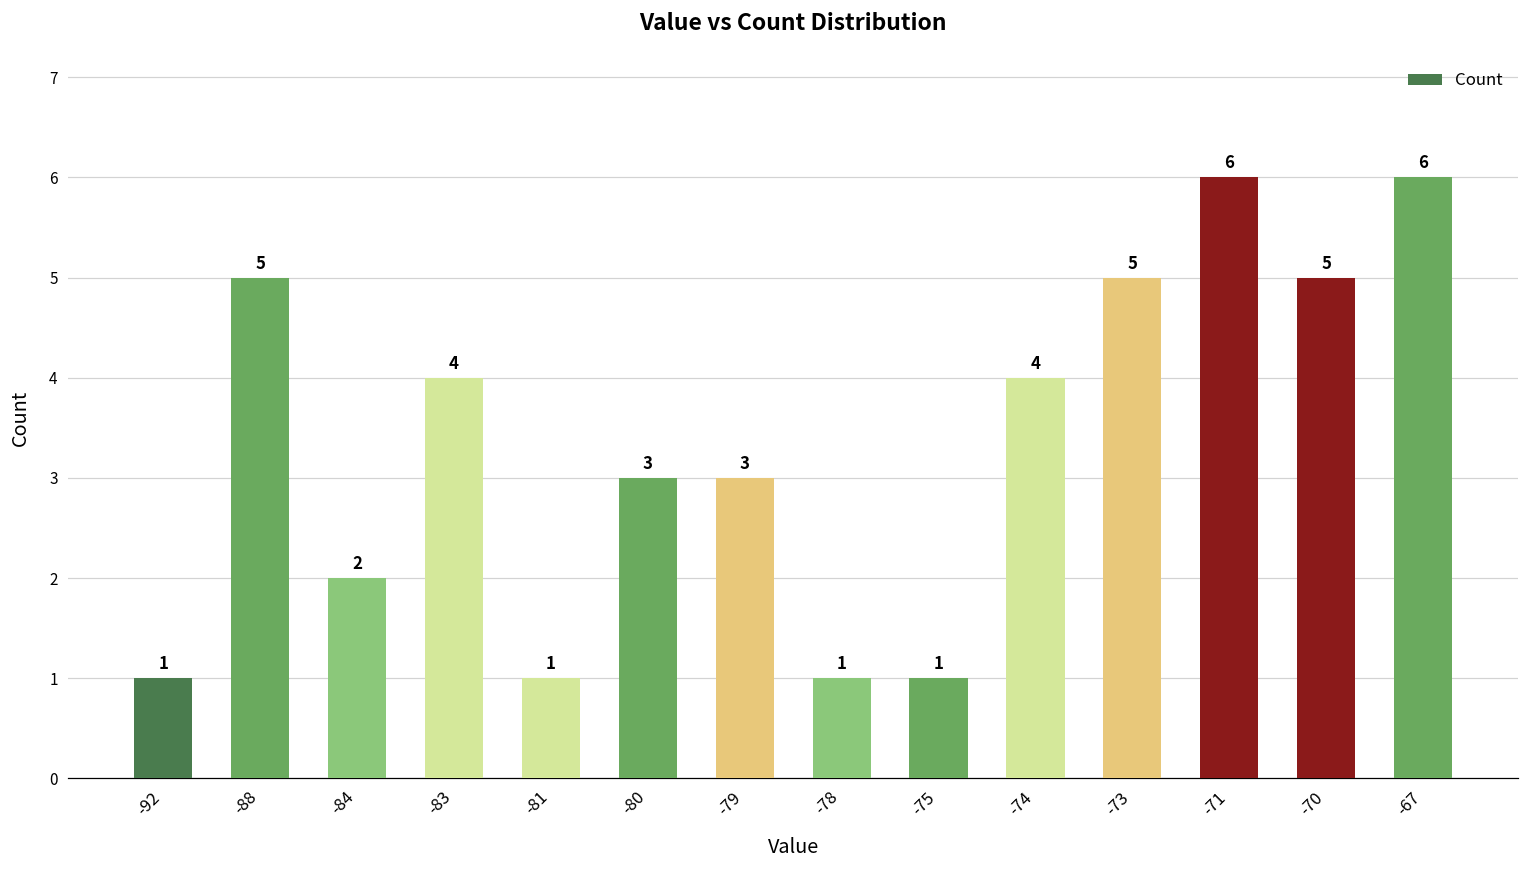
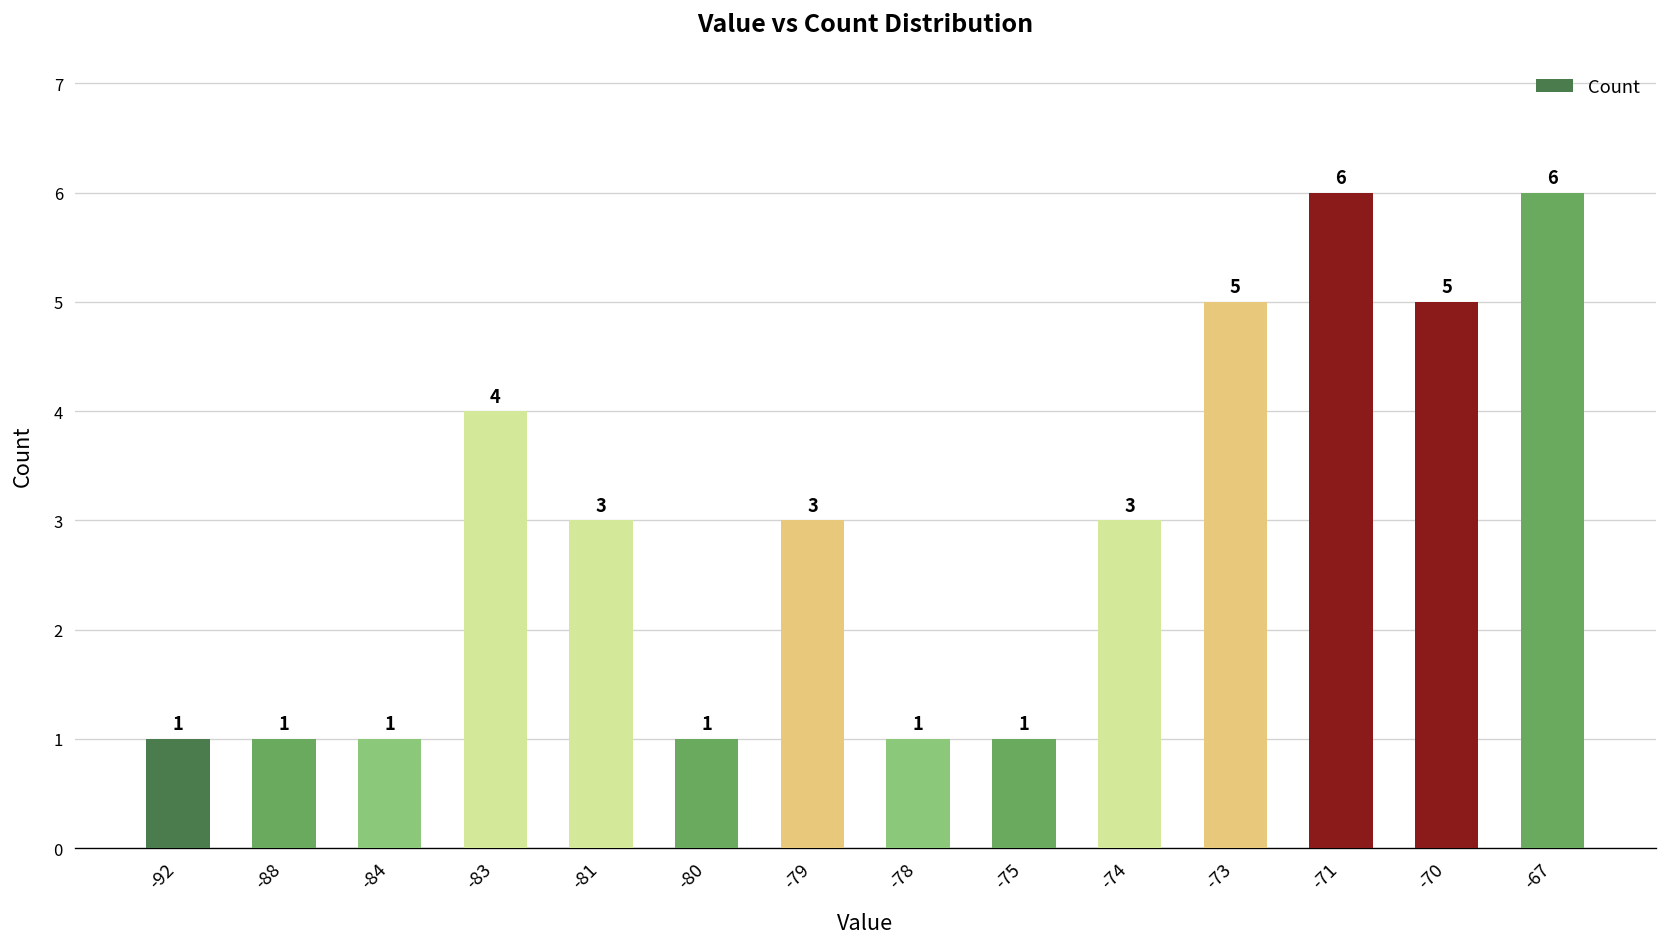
-88: 5 -> 1
-84: 2 -> 1
-81: 1 -> 3
-80: 3 -> 1
-74: 4 -> 3
